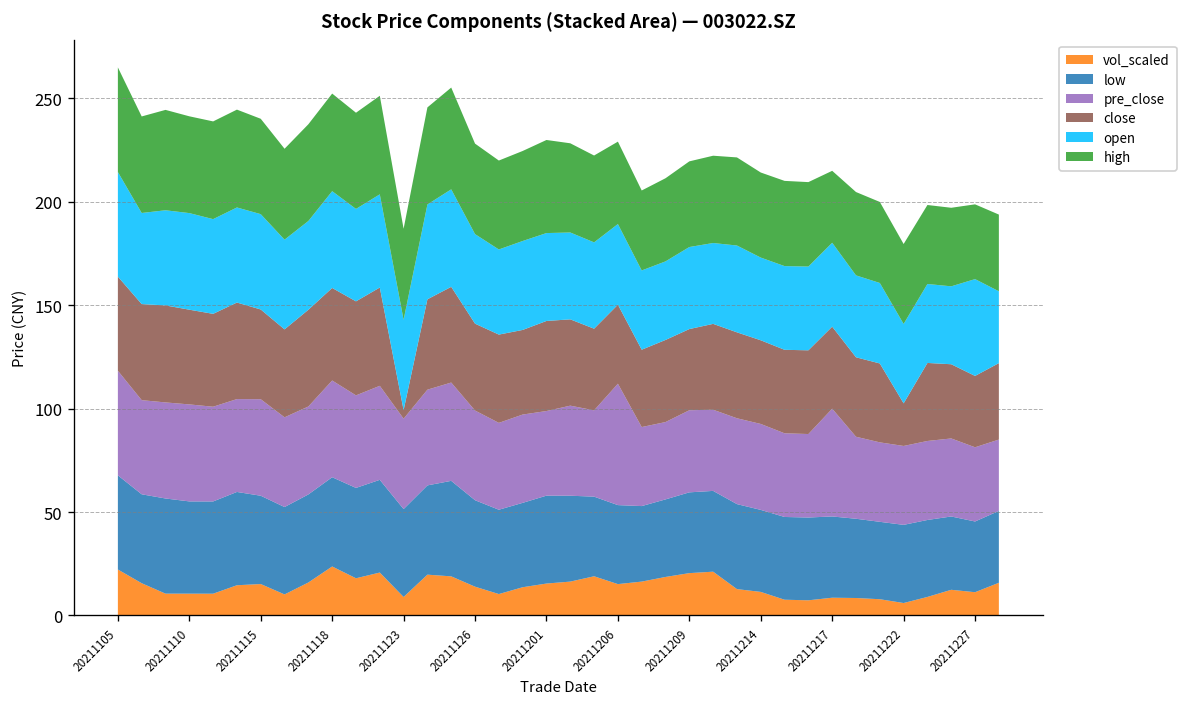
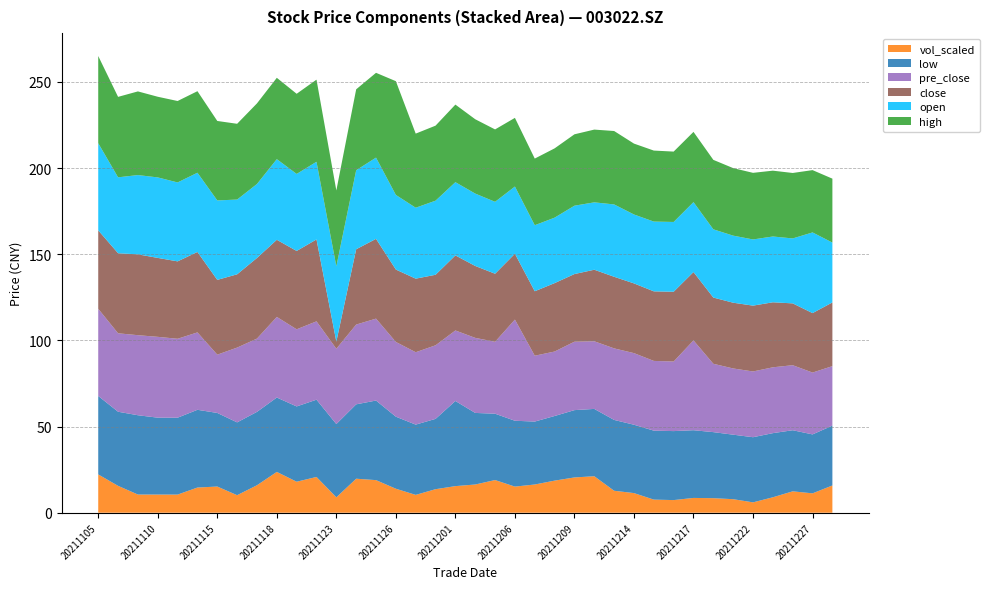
pre_close, 20211115: 47 -> 34
high, 20211126: 44 -> 66
low, 20211201: 43 -> 49
high, 20211217: 35 -> 41
close, 20211222: 21 -> 38
